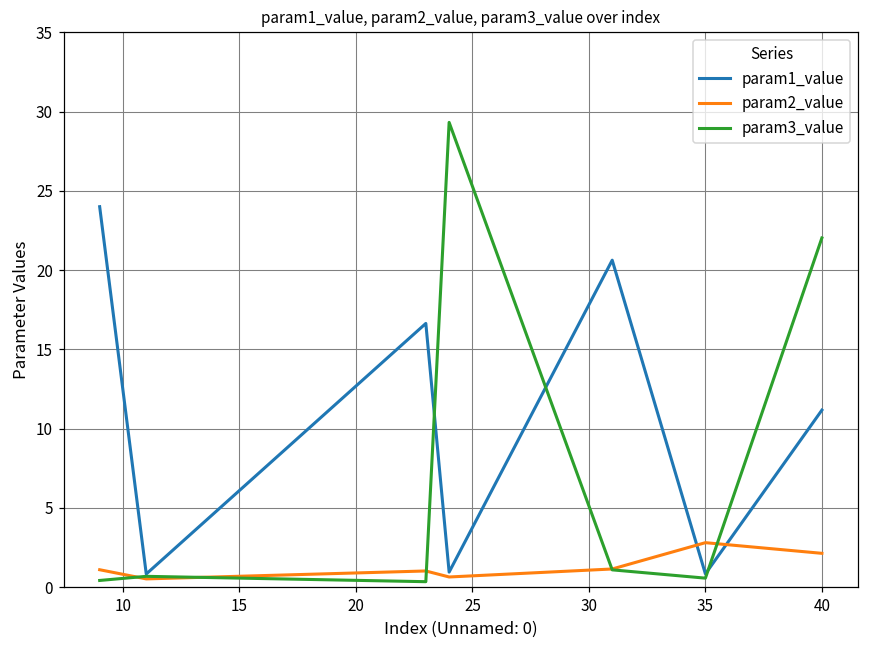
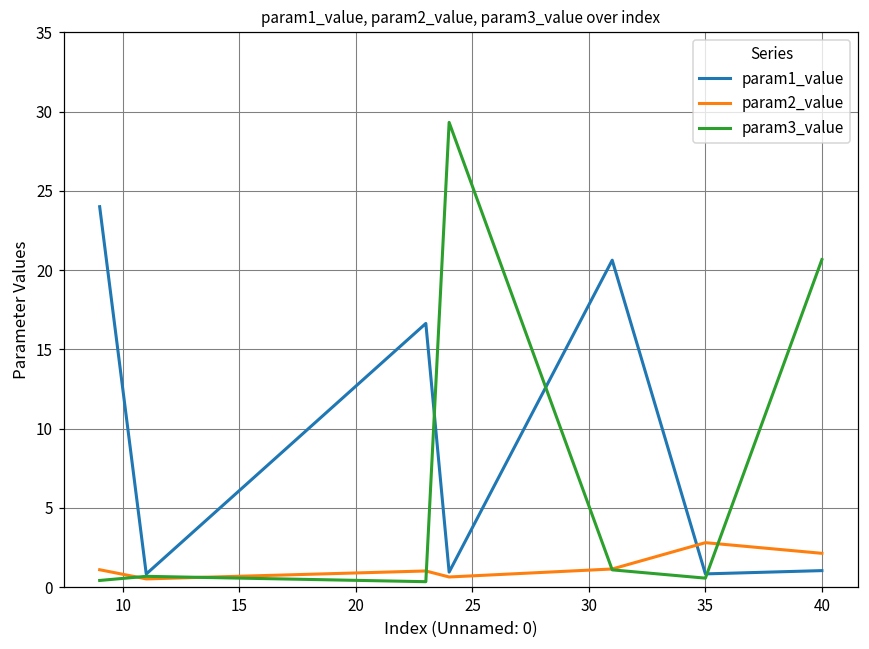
param1_value, 40: 11.2 -> 1.0
param3_value, 40: 22.0 -> 20.7
